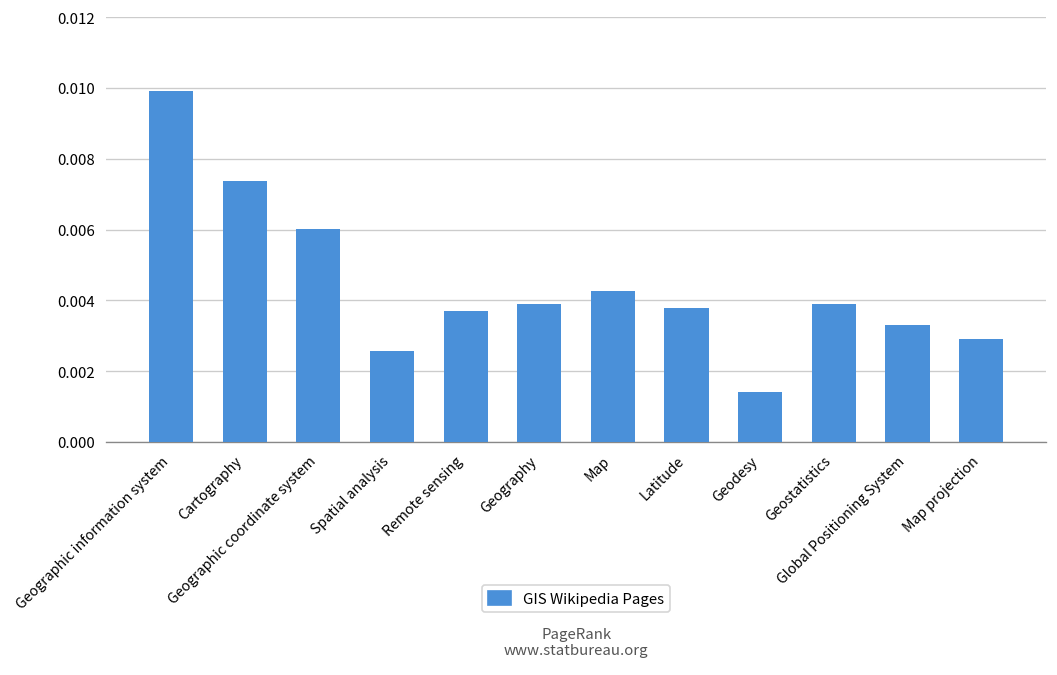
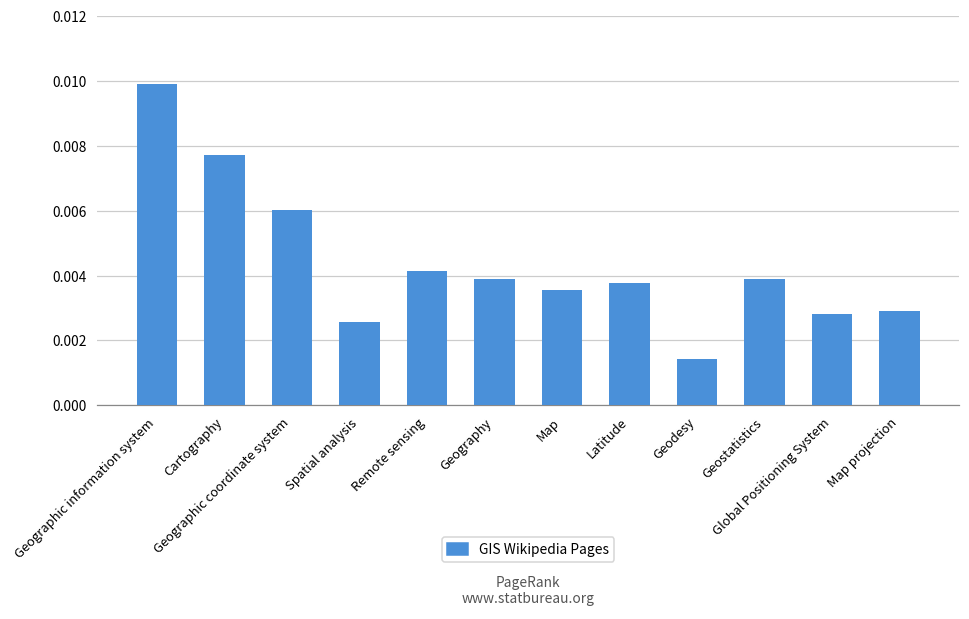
Cartography: 0.0074 -> 0.0077
Remote sensing: 0.0037 -> 0.0041
Map: 0.0043 -> 0.0036
Global Positioning System: 0.0033 -> 0.0028
